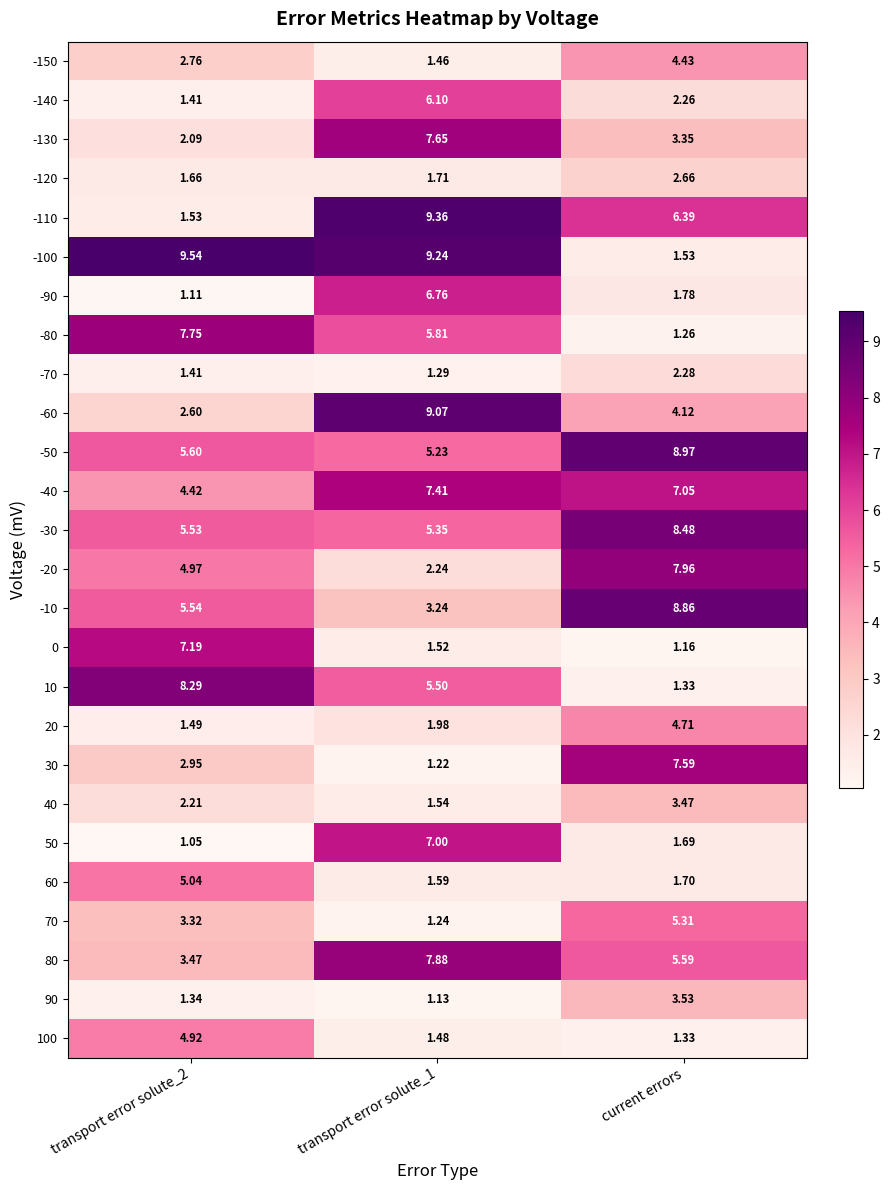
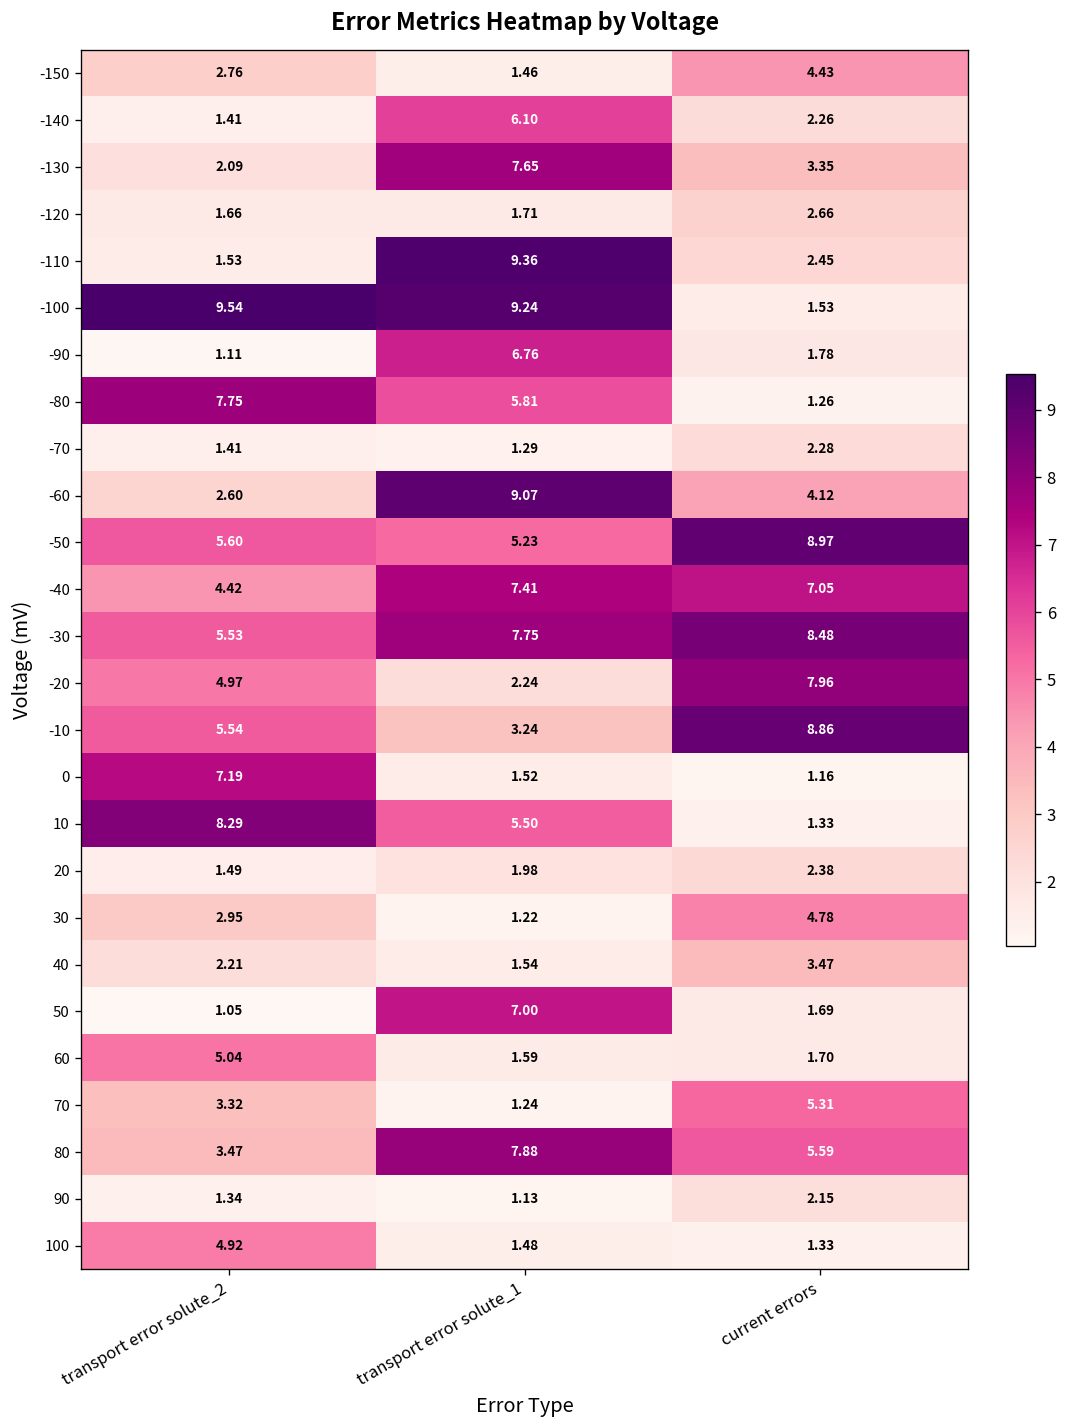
-110, current errors: 6.39 -> 2.45
-30, transport error solute_1: 5.35 -> 7.75
20, current errors: 4.71 -> 2.38
30, current errors: 7.59 -> 4.78
90, current errors: 3.53 -> 2.15
